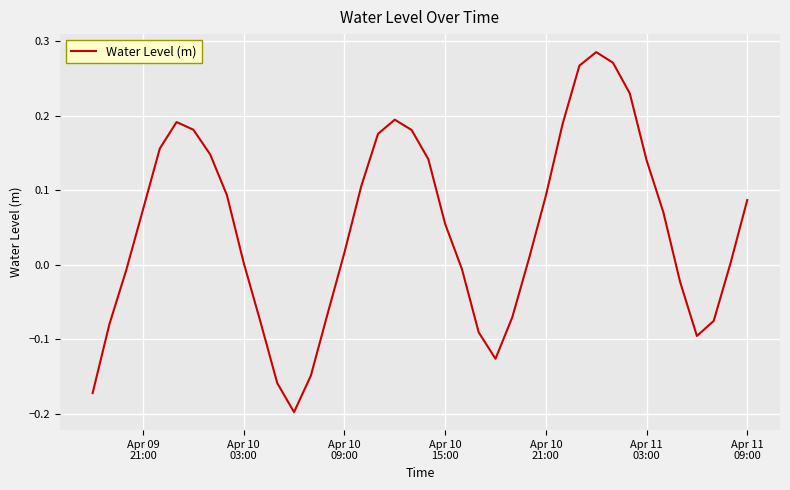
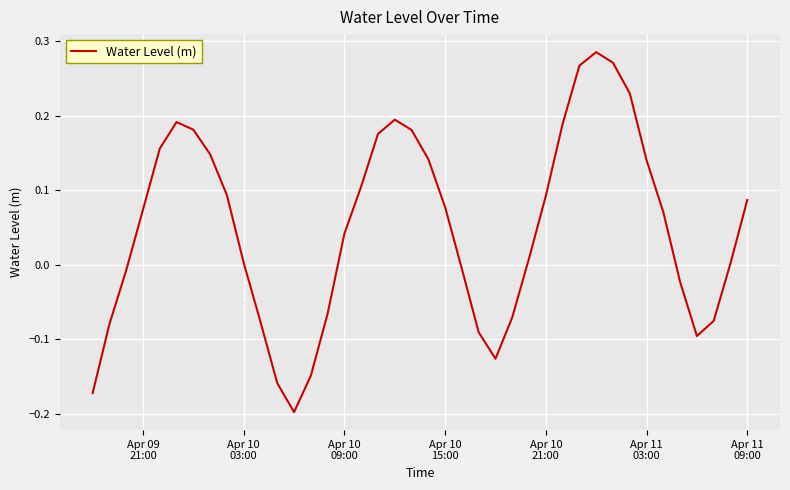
Apr 10 09:00: 0.02 -> 0.04
Apr 10 15:00: 0.06 -> 0.08
